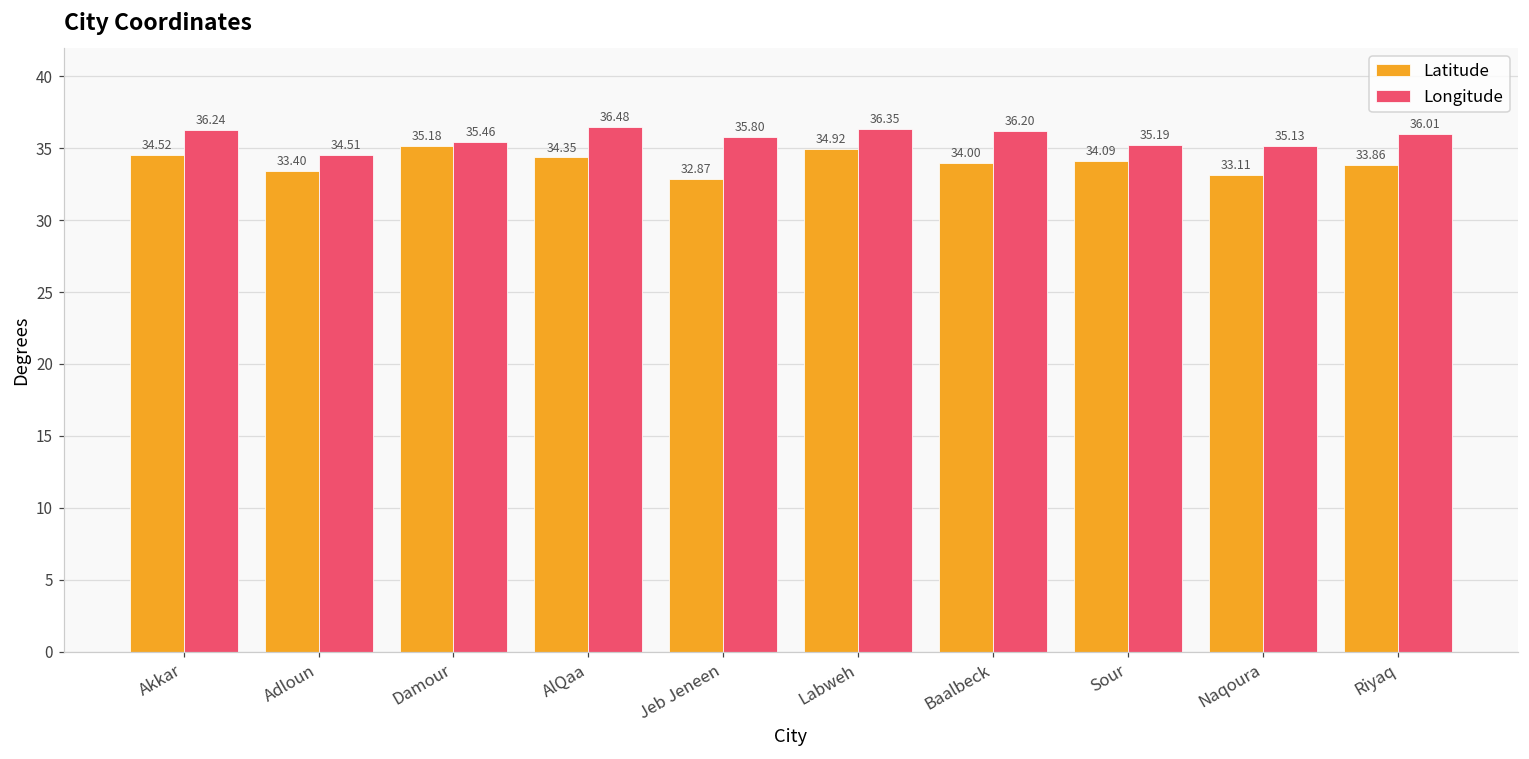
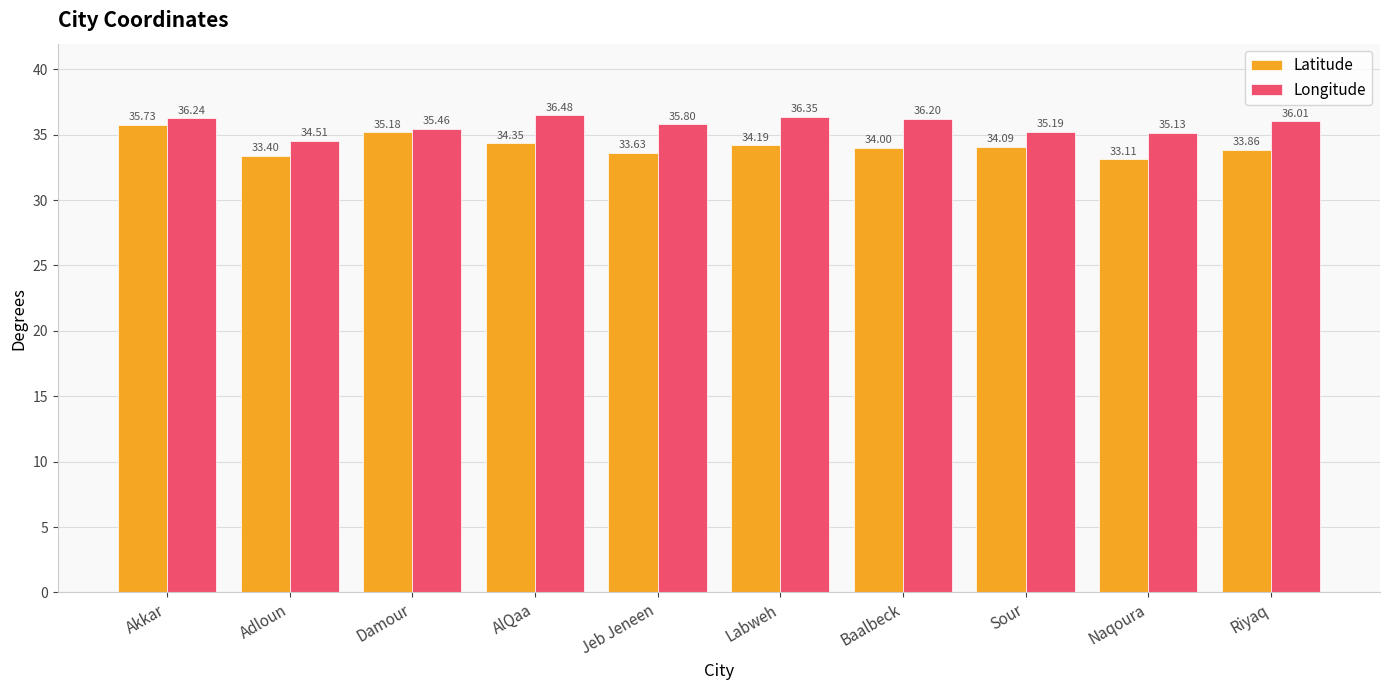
Latitude, Akkar: 34.52 -> 35.73
Latitude, Jeb Jeneen: 32.87 -> 33.63
Latitude, Labweh: 34.92 -> 34.19
